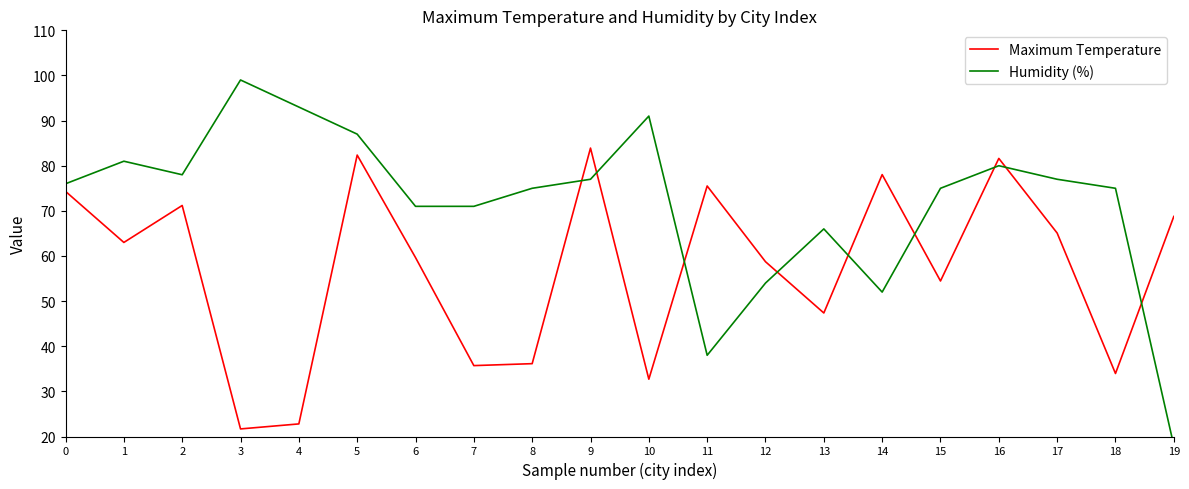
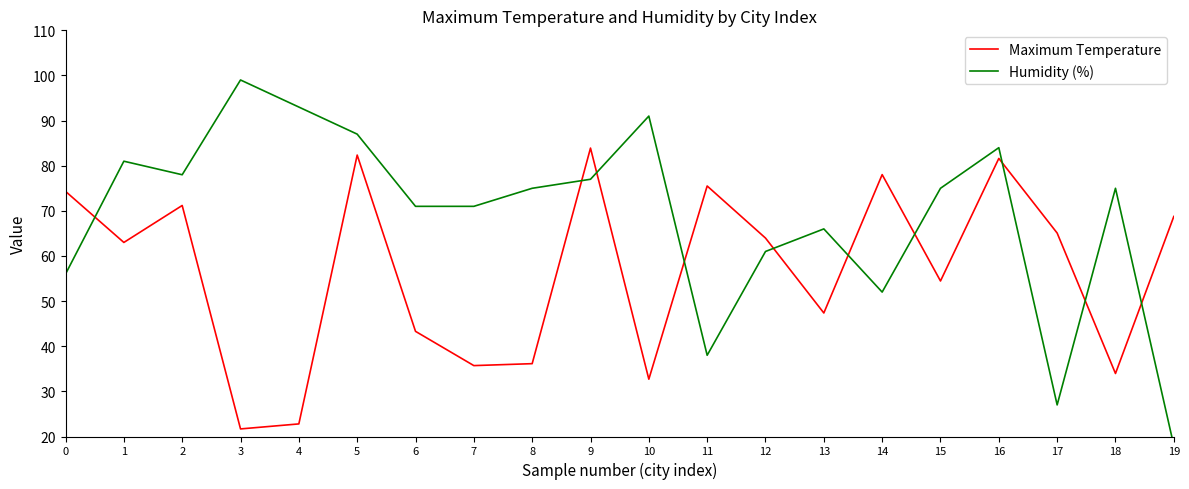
Humidity (%), 0: 76 -> 56
Maximum Temperature, 6: 60 -> 43
Maximum Temperature, 12: 59 -> 64
Humidity (%), 12: 54 -> 61
Humidity (%), 16: 80 -> 84
Humidity (%), 17: 77 -> 27
